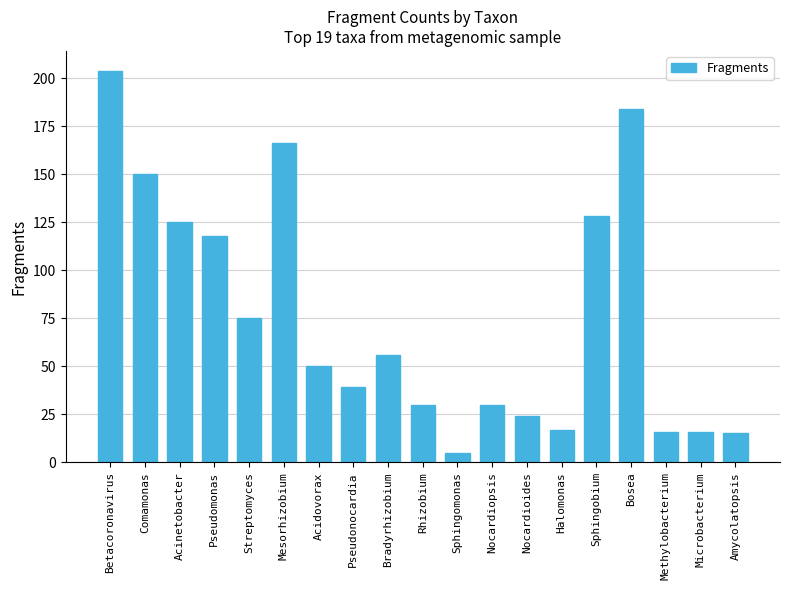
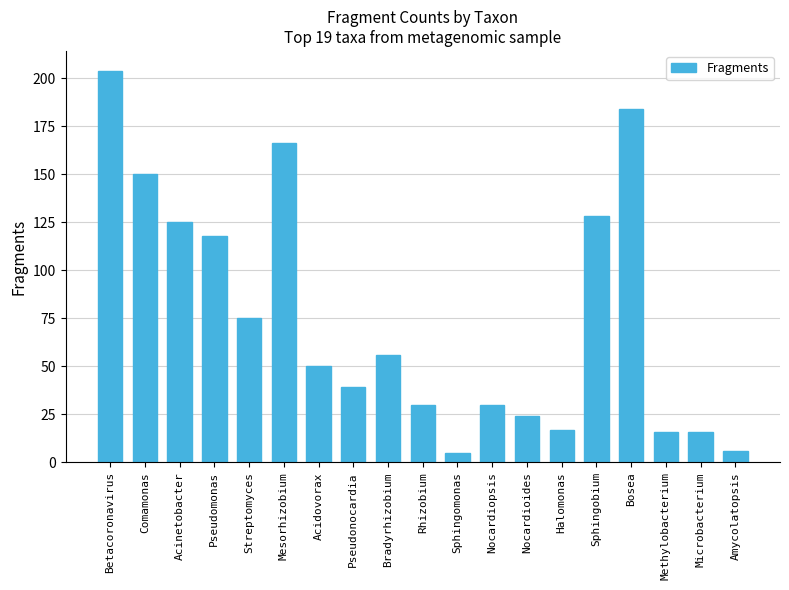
Amycolatopsis: 15 -> 6
